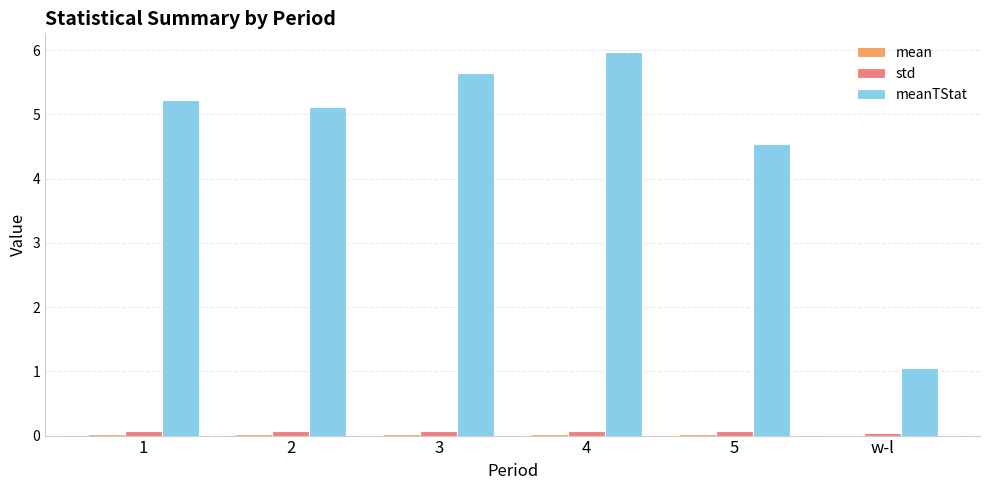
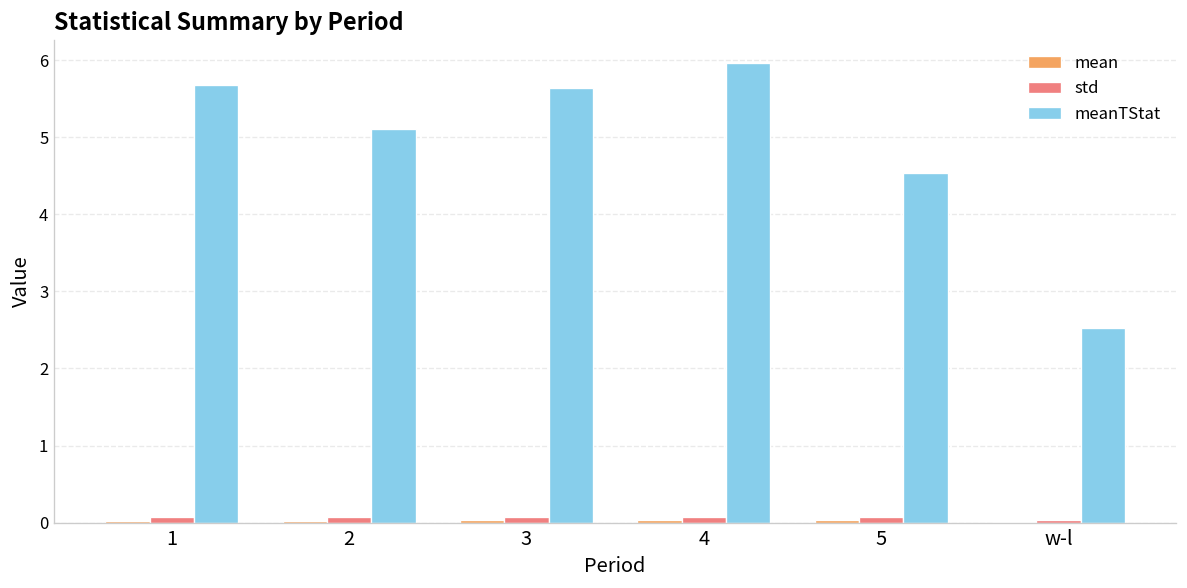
meanTStat, 1: 5.2 -> 5.7
meanTStat, w-l: 1.1 -> 2.5
